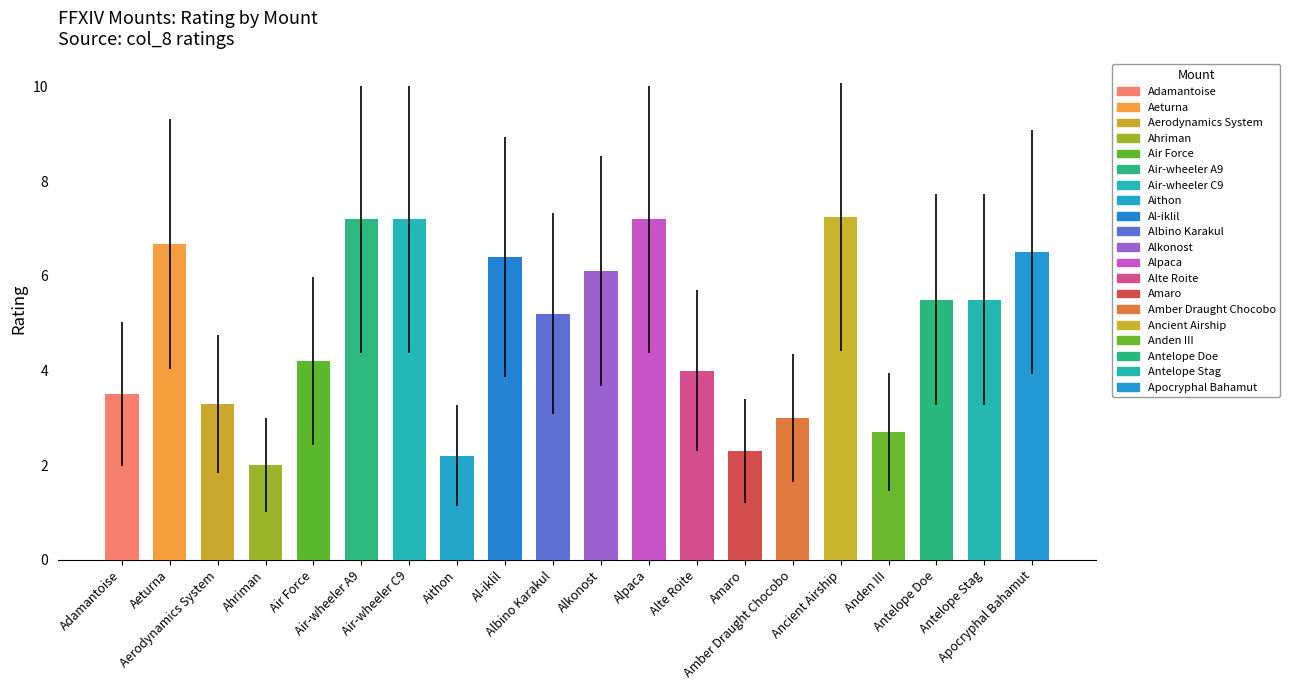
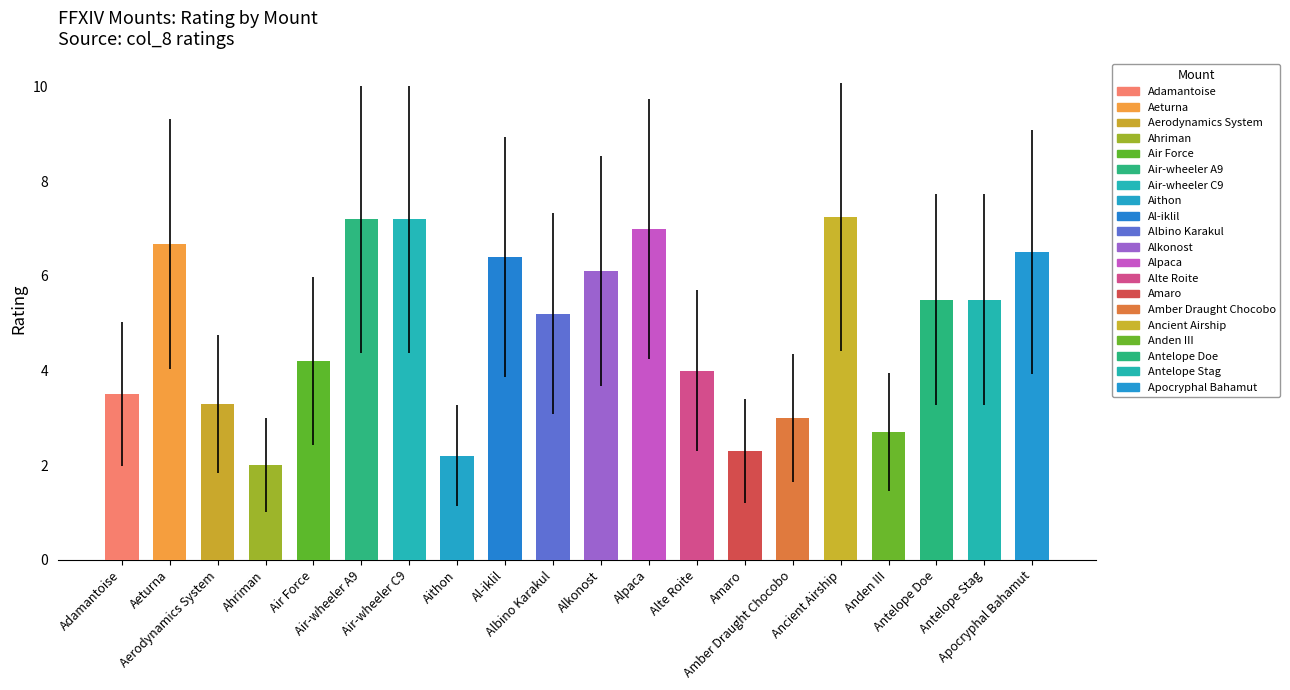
Alpaca: 7.2 -> 7.0
